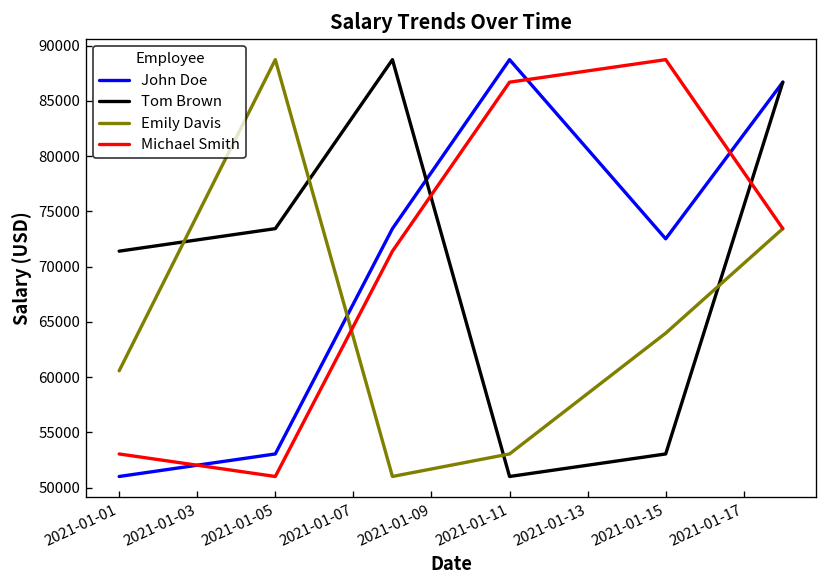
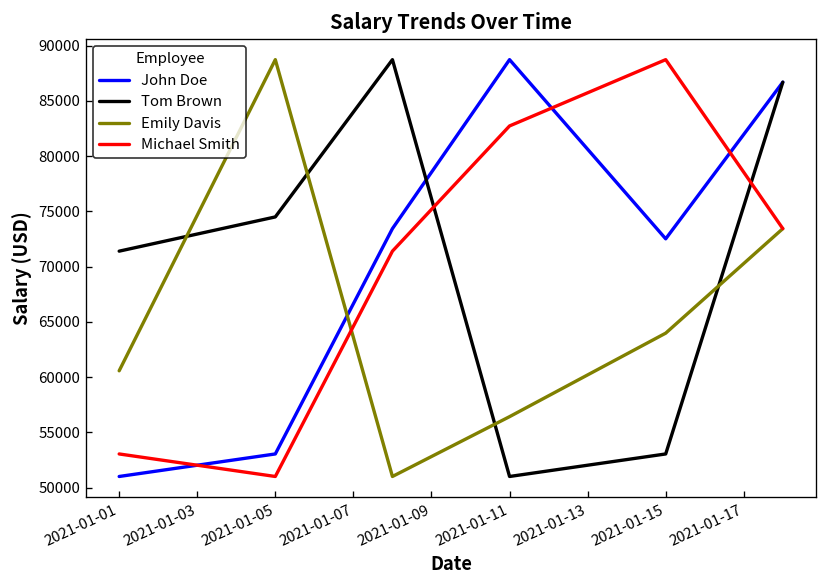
Tom Brown, 2021-01-05: 73000 -> 75000
Emily Davis, 2021-01-11: 53000 -> 56000
Michael Smith, 2021-01-11: 87000 -> 83000
